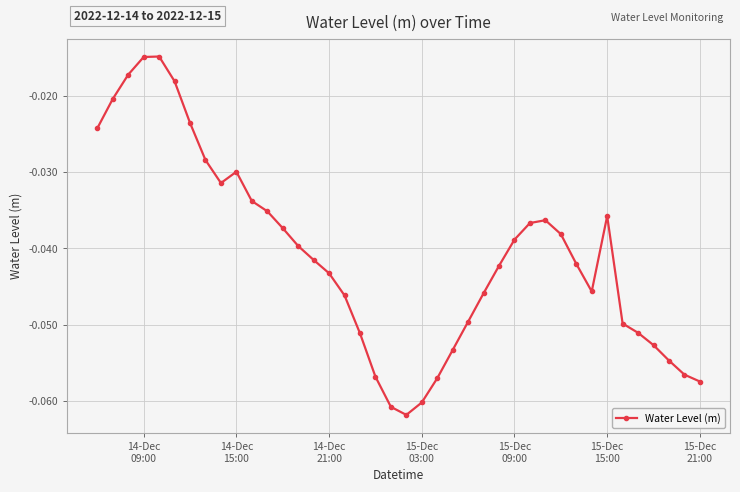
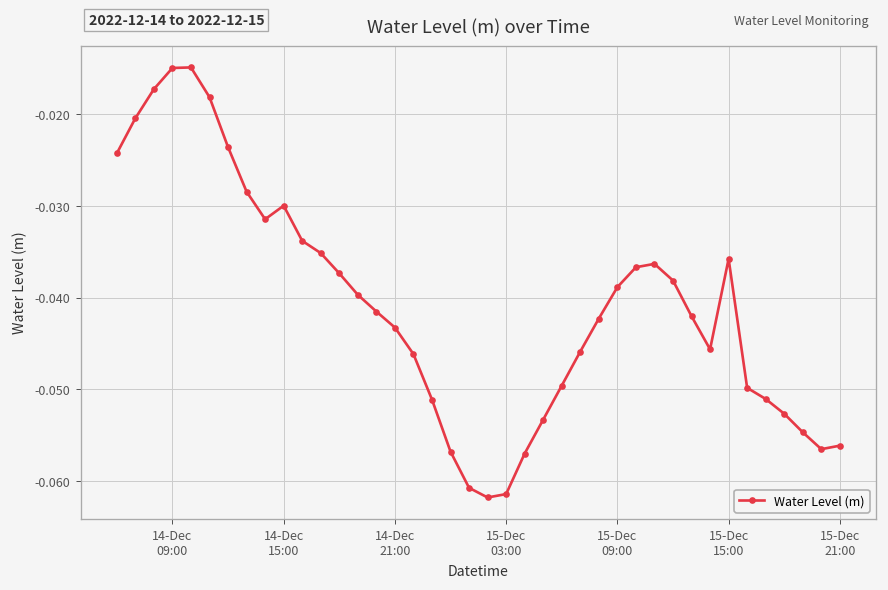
15-Dec 03:00: -0.060 -> -0.061
15-Dec 21:00: -0.057 -> -0.056
